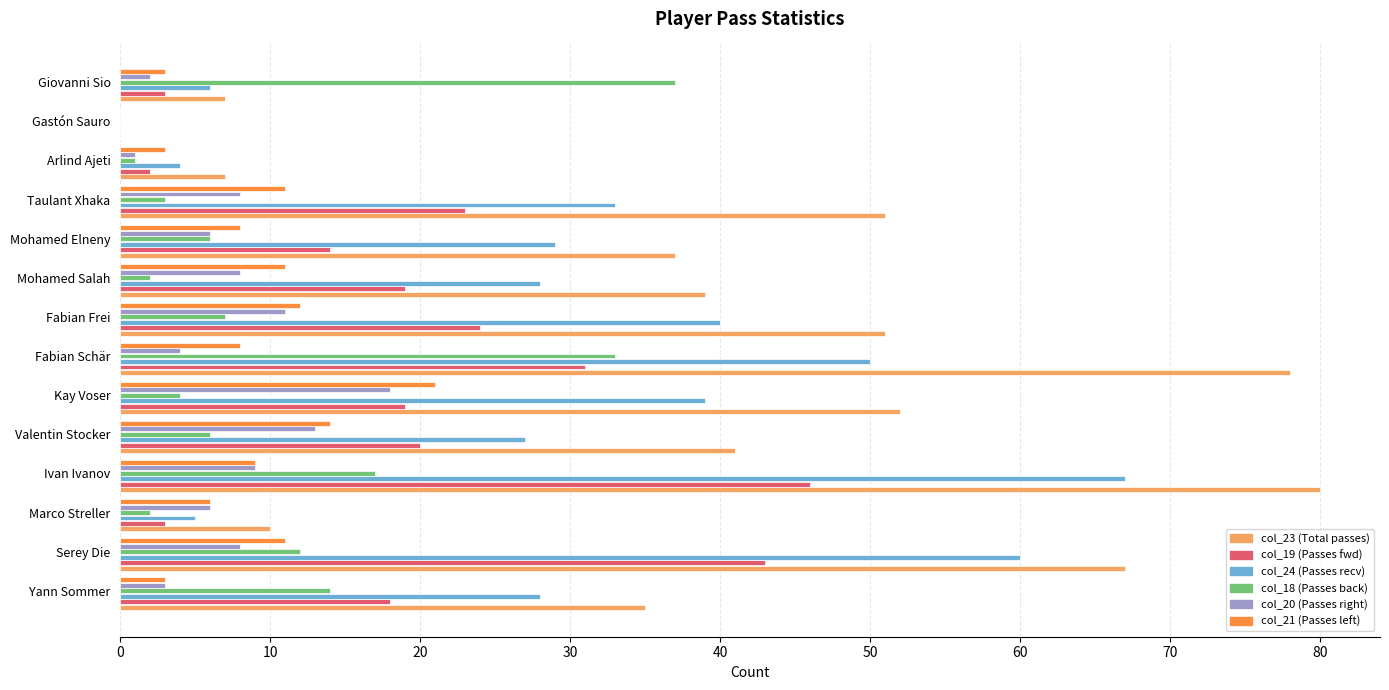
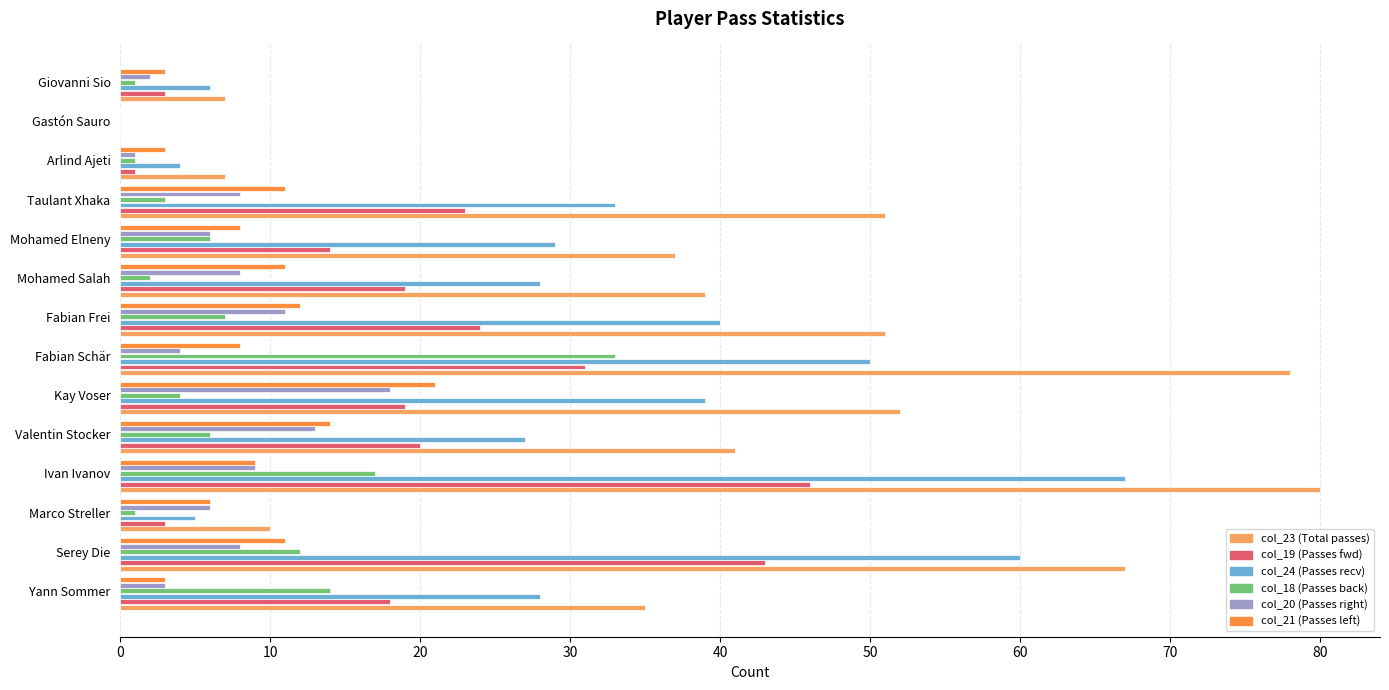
col_18 (Passes back), Giovanni Sio: 37 -> 1
col_19 (Passes fwd), Arlind Ajeti: 2 -> 1
col_18 (Passes back), Marco Streller: 2 -> 1
